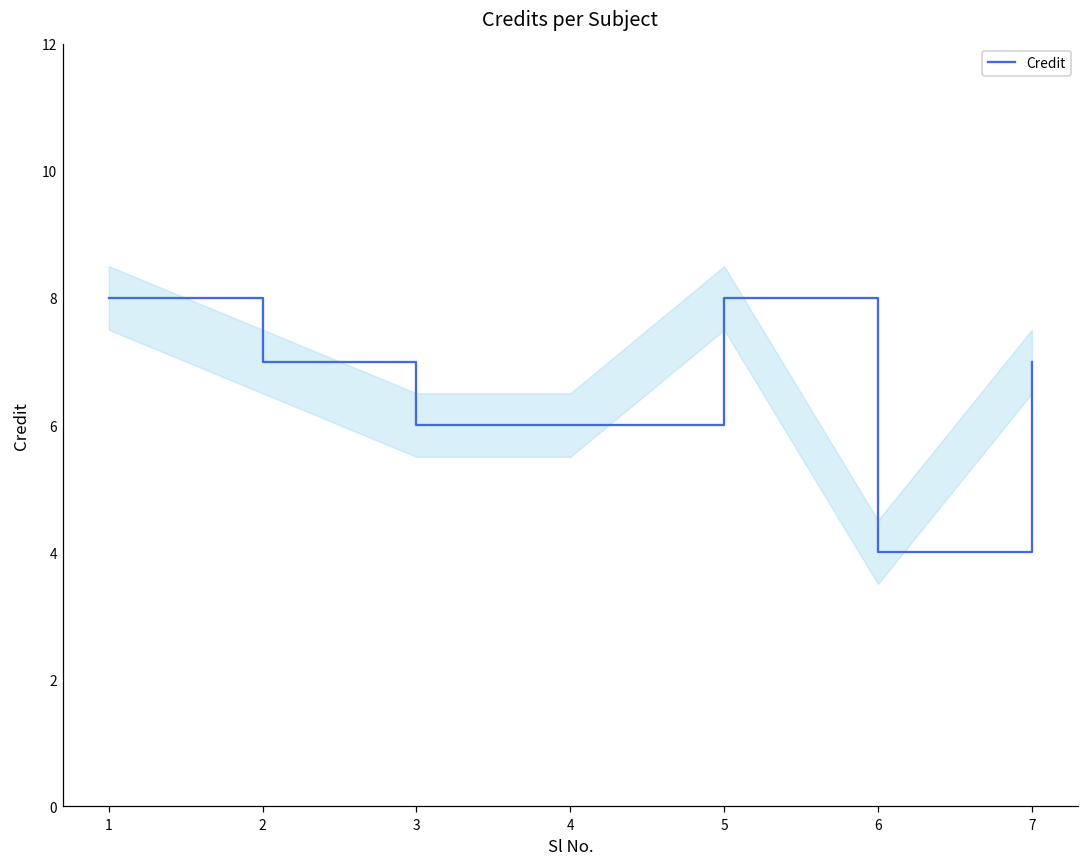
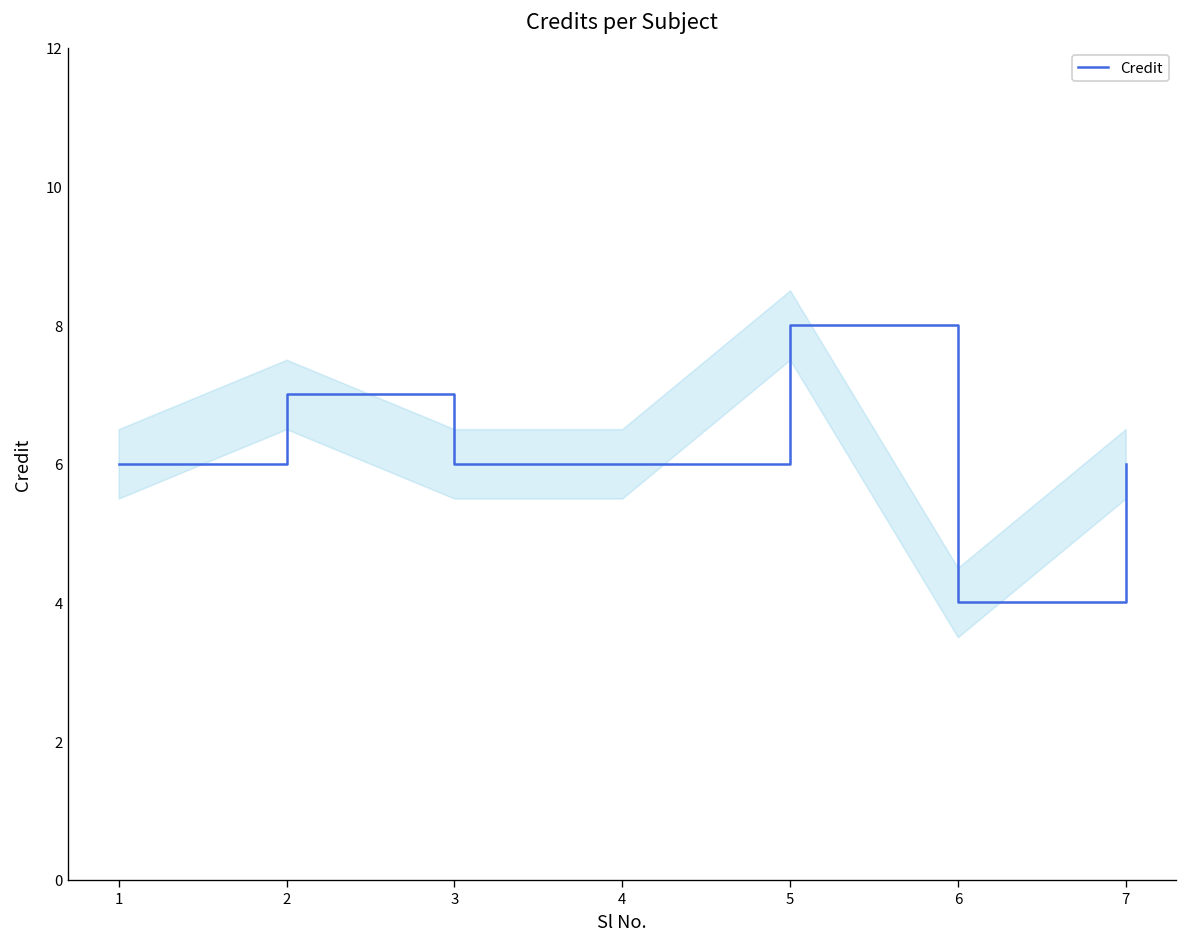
Credit, 1: 8 -> 6
Credit, 7: 7 -> 6
